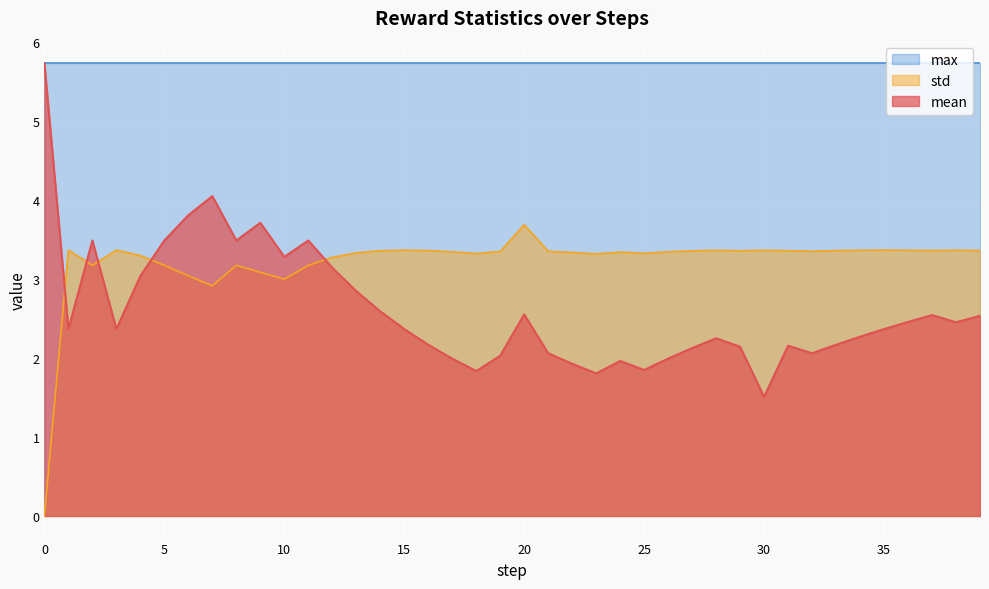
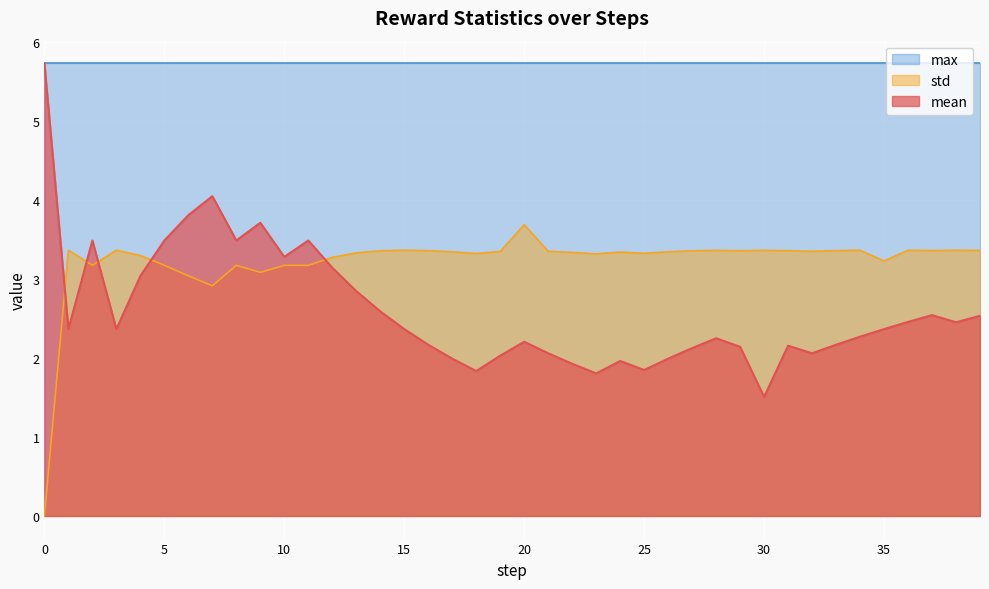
std, 10: 3.0 -> 3.2
mean, 20: 2.6 -> 2.2
std, 35: 3.4 -> 3.2
